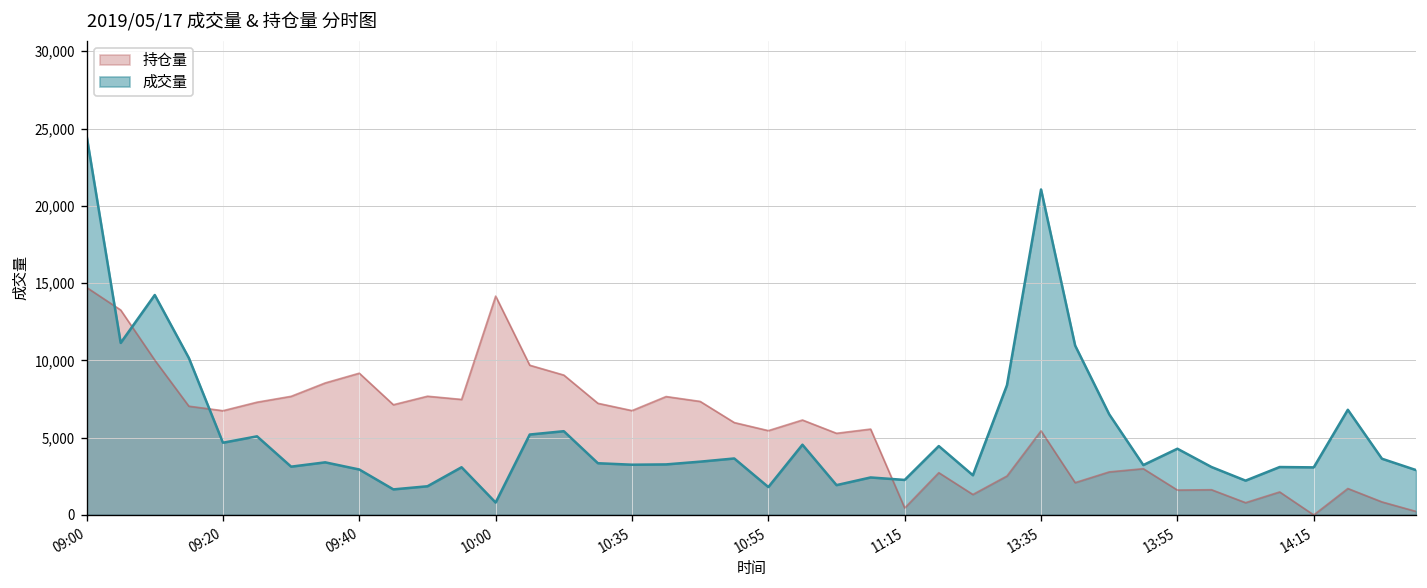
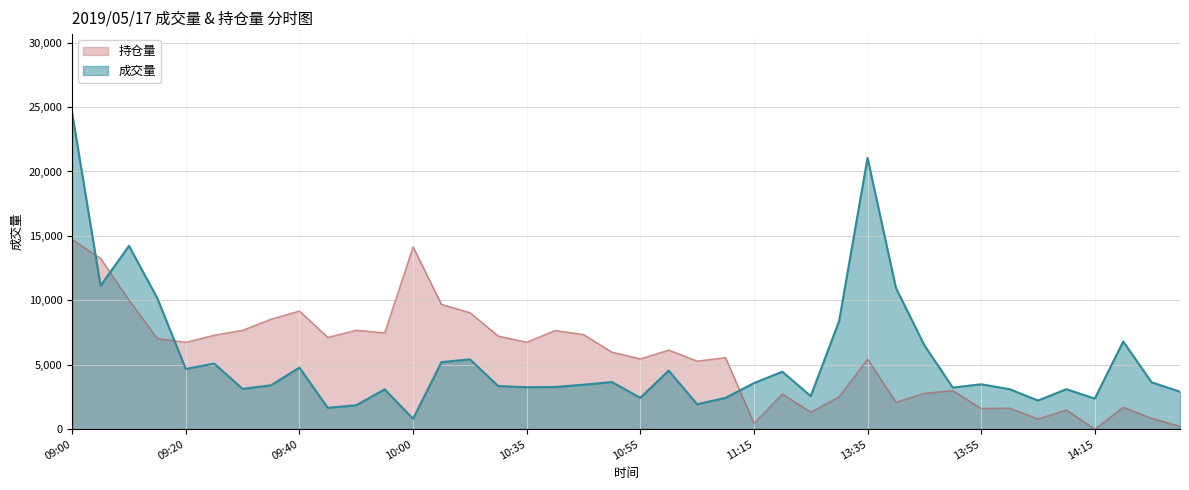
成交量, 09:40: 2,900 -> 4,800
成交量, 10:55: 1,800 -> 2,400
成交量, 11:15: 2,300 -> 3,600
成交量, 13:55: 4,300 -> 3,500
成交量, 14:15: 3,100 -> 2,400
